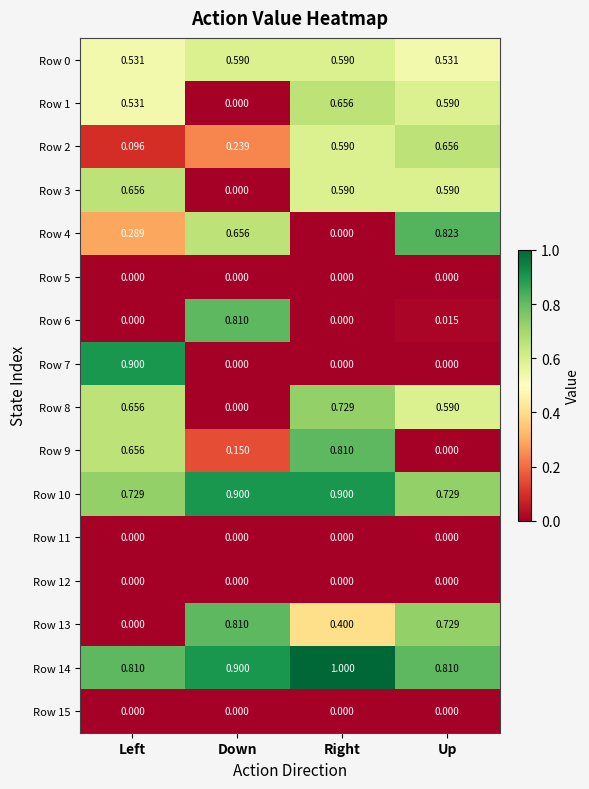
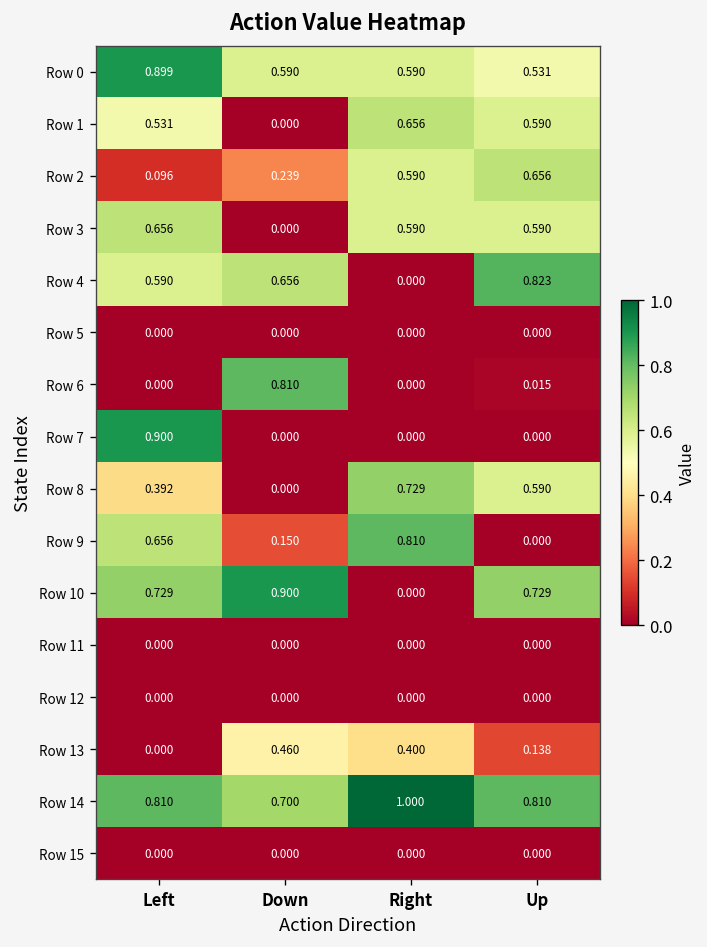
Row 0, Left: 0.531 -> 0.899
Row 4, Left: 0.289 -> 0.590
Row 8, Left: 0.656 -> 0.392
Row 10, Right: 0.900 -> 0.000
Row 13, Down: 0.810 -> 0.460
Row 13, Up: 0.729 -> 0.138
Row 14, Down: 0.900 -> 0.700
